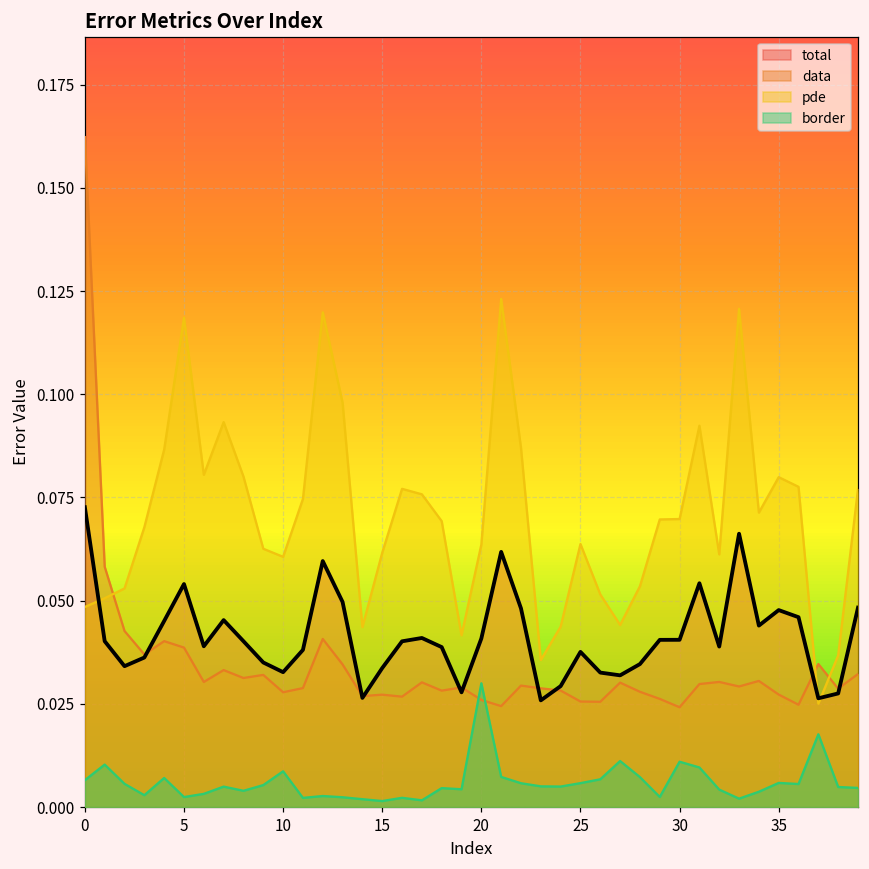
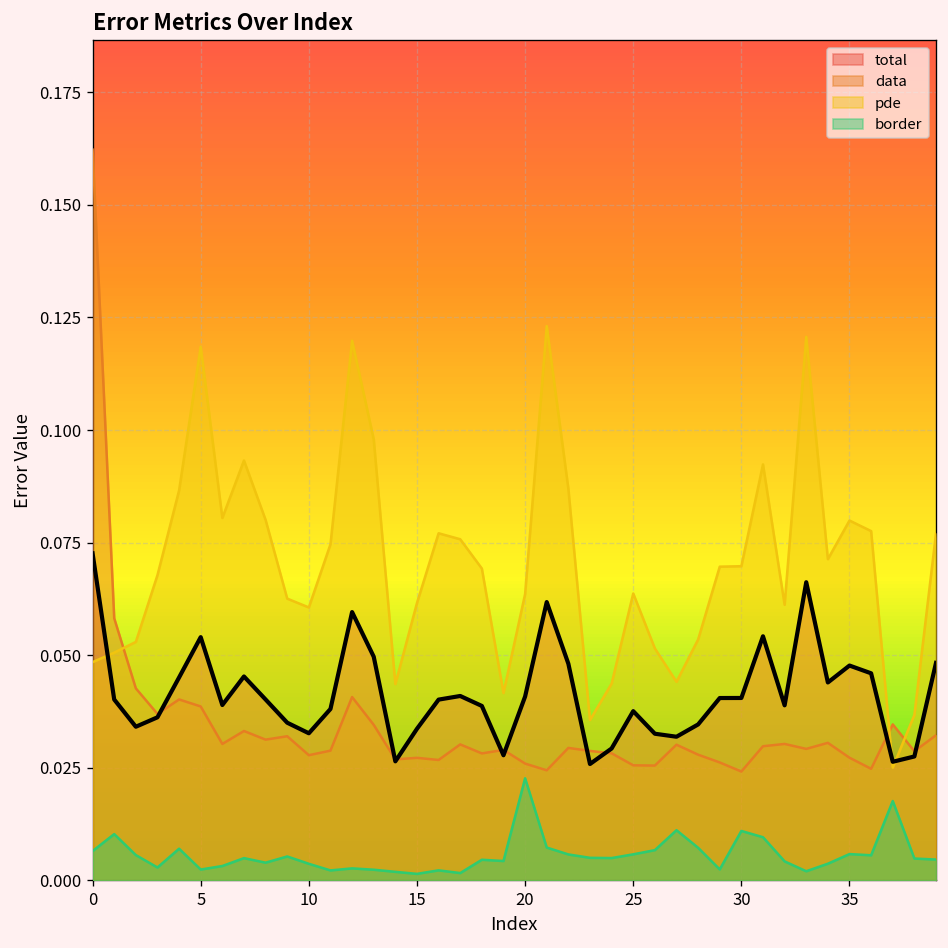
border, 10: 0.009 -> 0.004
border, 20: 0.030 -> 0.023
